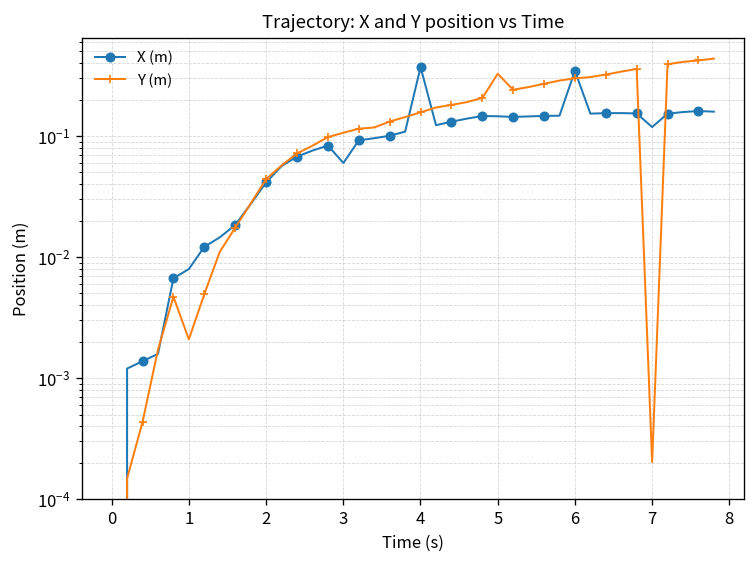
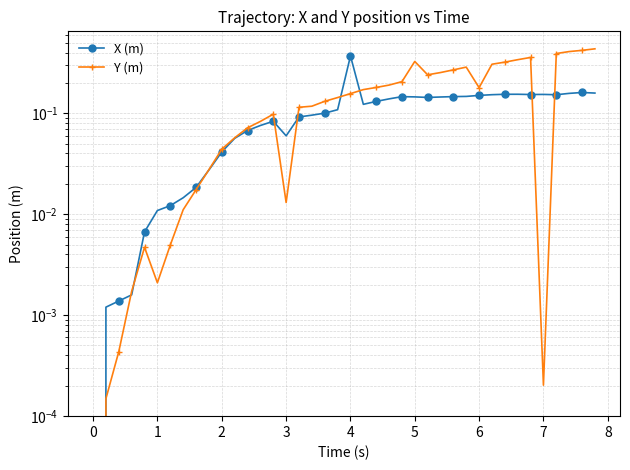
X (m), 1: 0.008 -> 0.011
Y (m), 3: 0.11 -> 0.013
X (m), 6: 0.35 -> 0.15
Y (m), 6: 0.30 -> 0.18
X (m), 7: 0.12 -> 0.15
